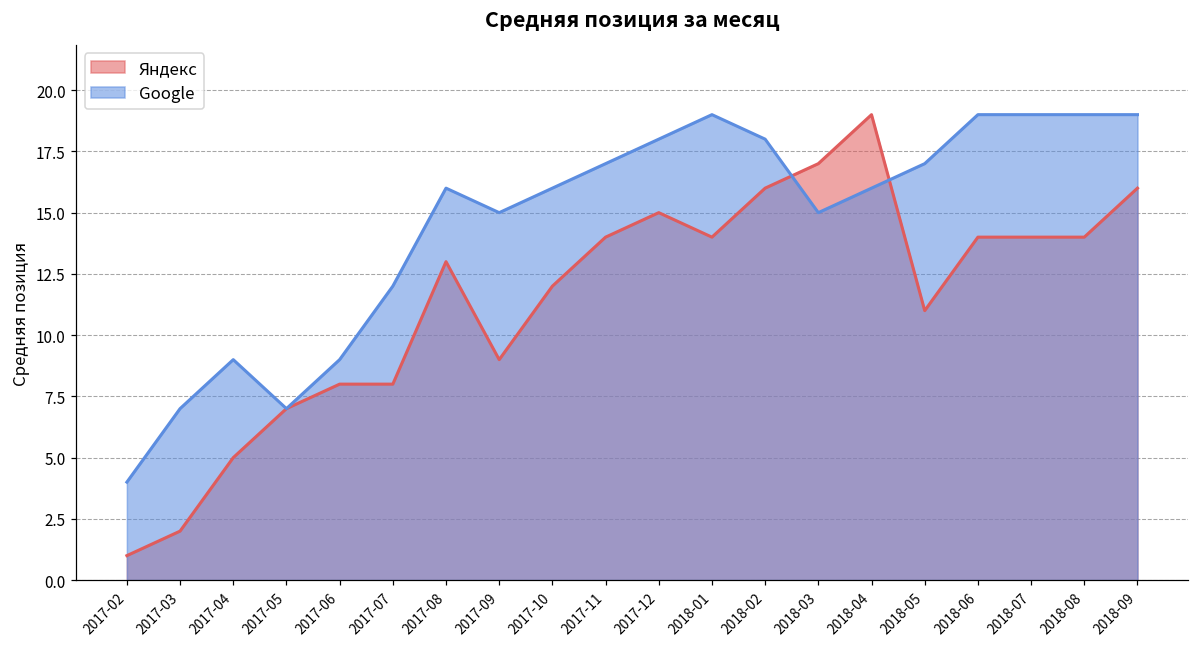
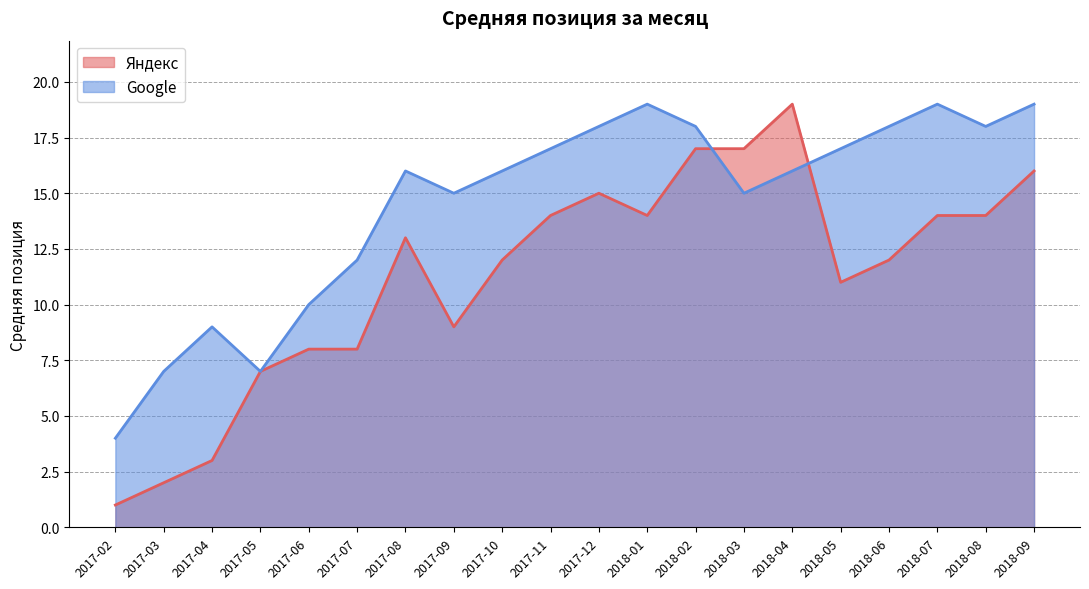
Яндекс, 2017-04: 5 -> 3
Google, 2017-06: 9 -> 10
Яндекс, 2018-02: 16 -> 17
Яндекс, 2018-06: 14 -> 12
Google, 2018-06: 19 -> 18
Google, 2018-08: 19 -> 18
